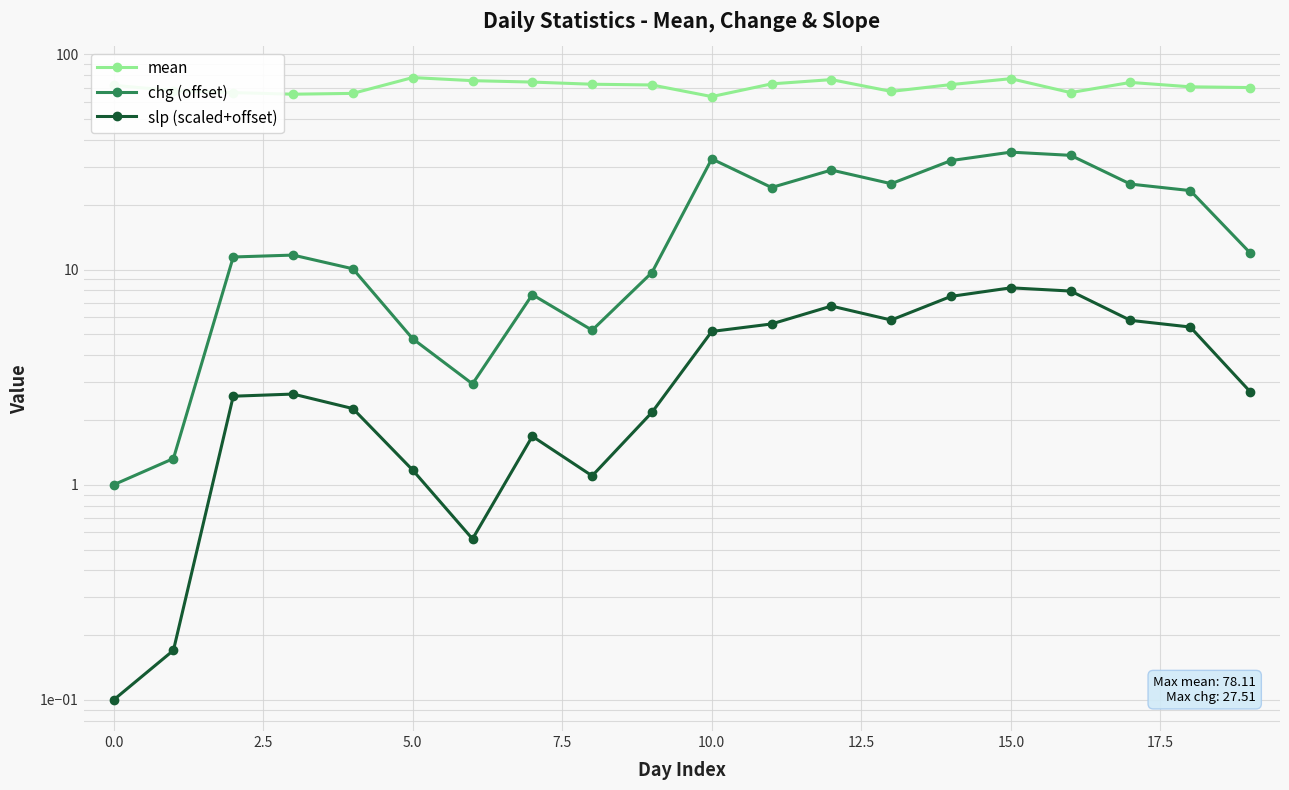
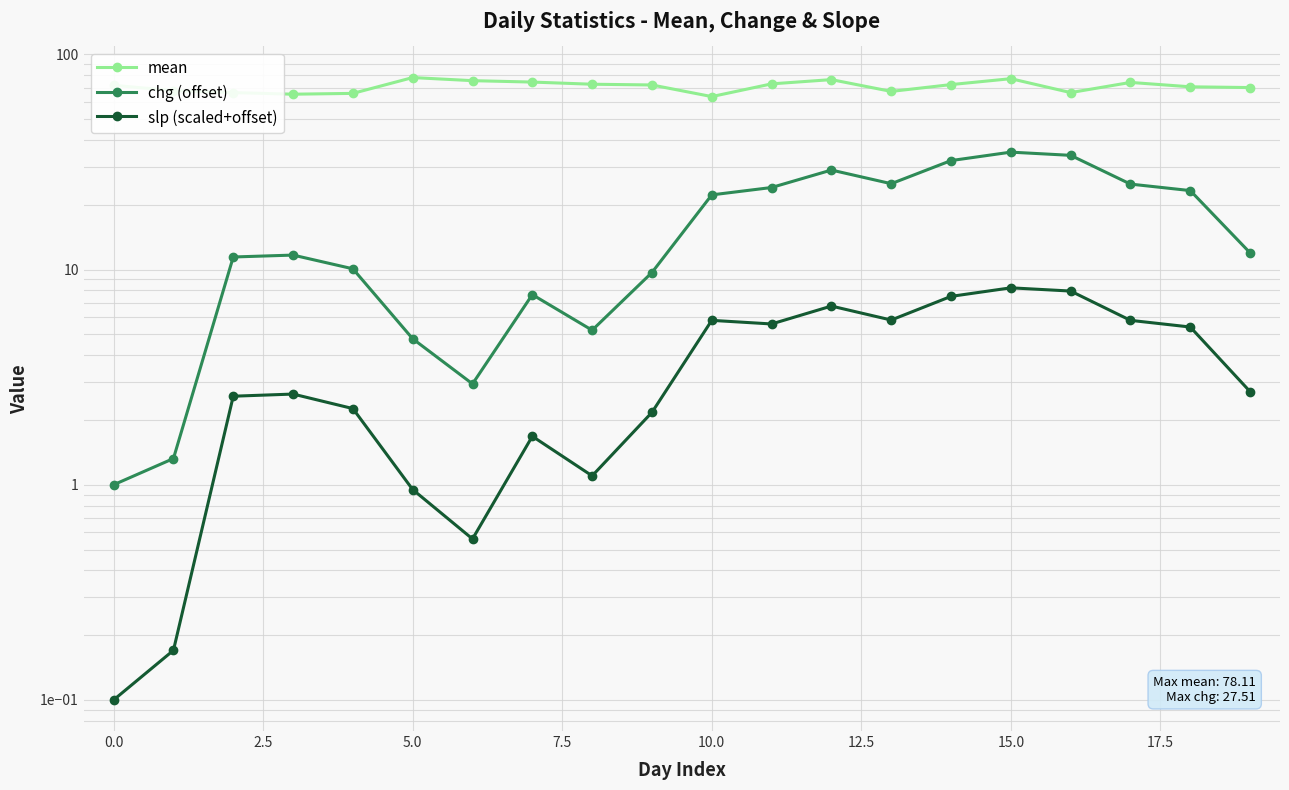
slp (scaled+offset), 5.0: 1.2 -> 1.0
chg (offset), 10.0: 33 -> 22
slp (scaled+offset), 10.0: 5.2 -> 5.8
